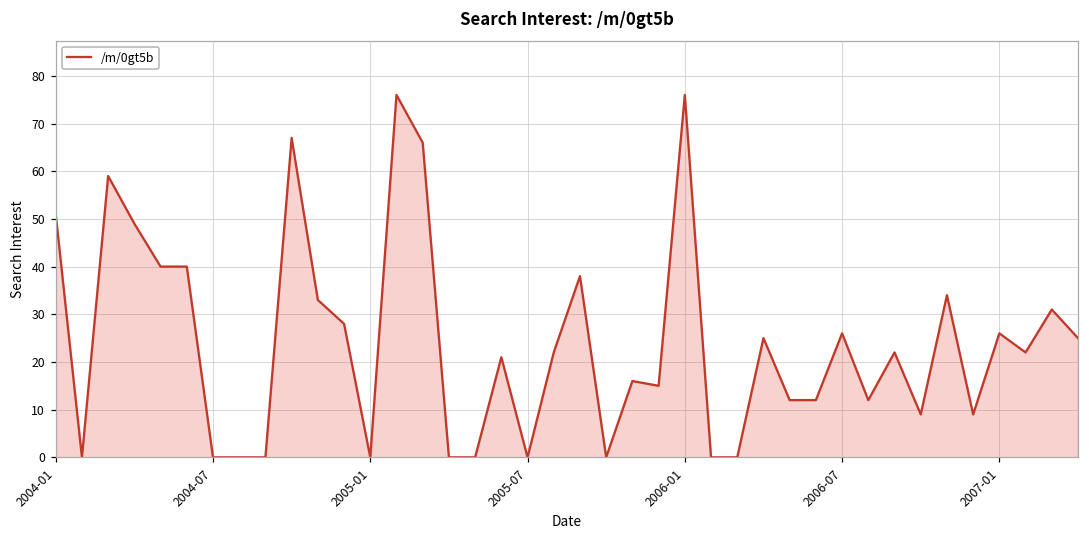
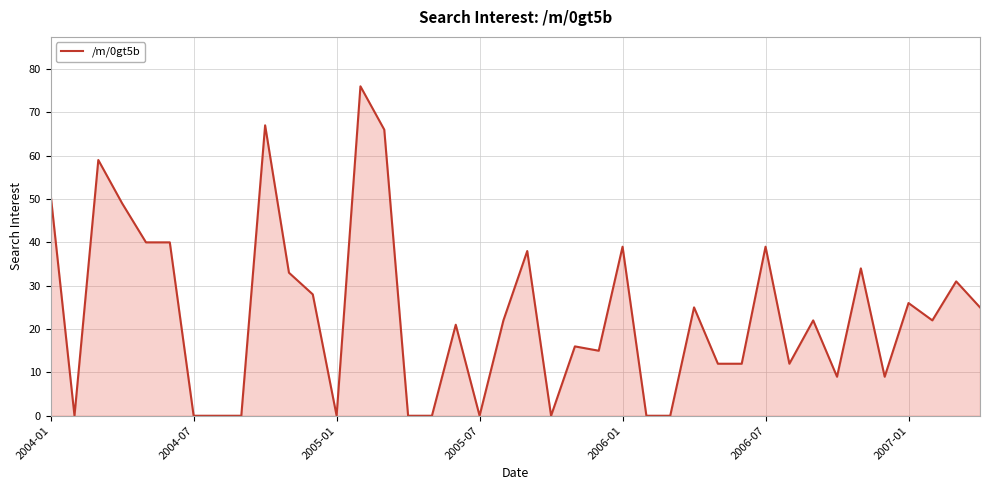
2006-01: 76 -> 39
2006-07: 26 -> 39
